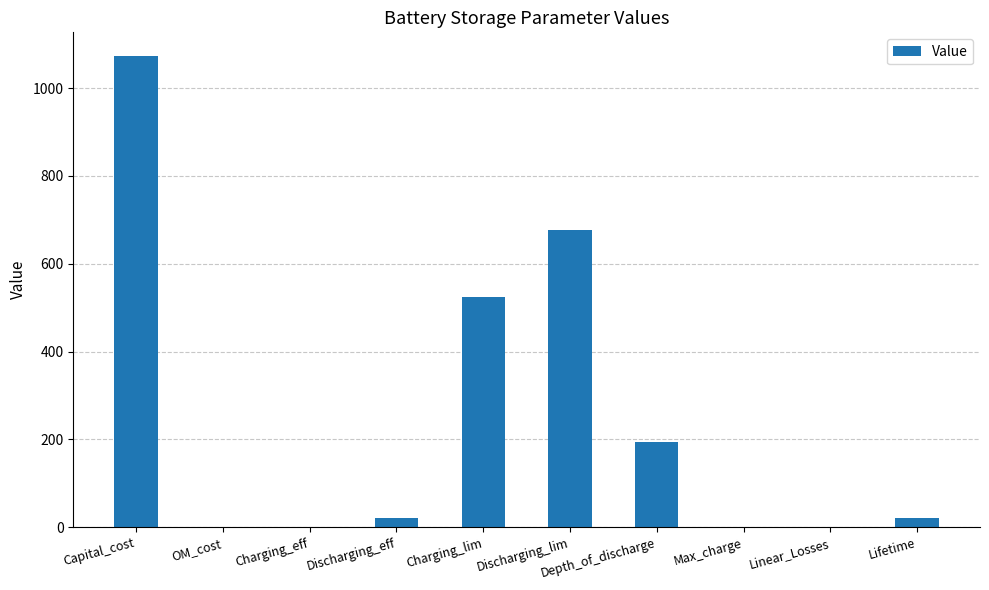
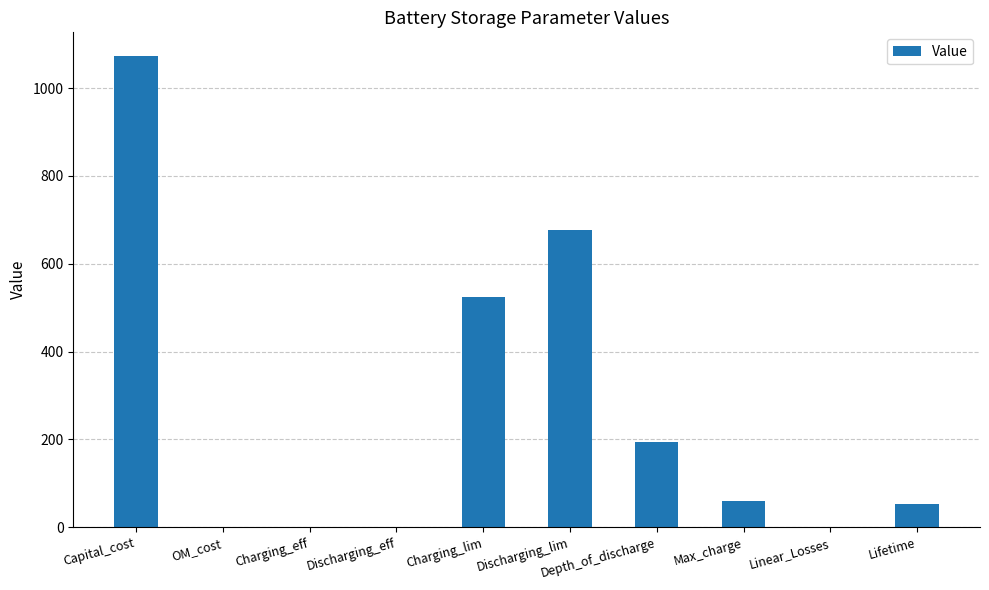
Discharging_eff: 20 -> 0
Max_charge: 0 -> 60
Lifetime: 20 -> 50
